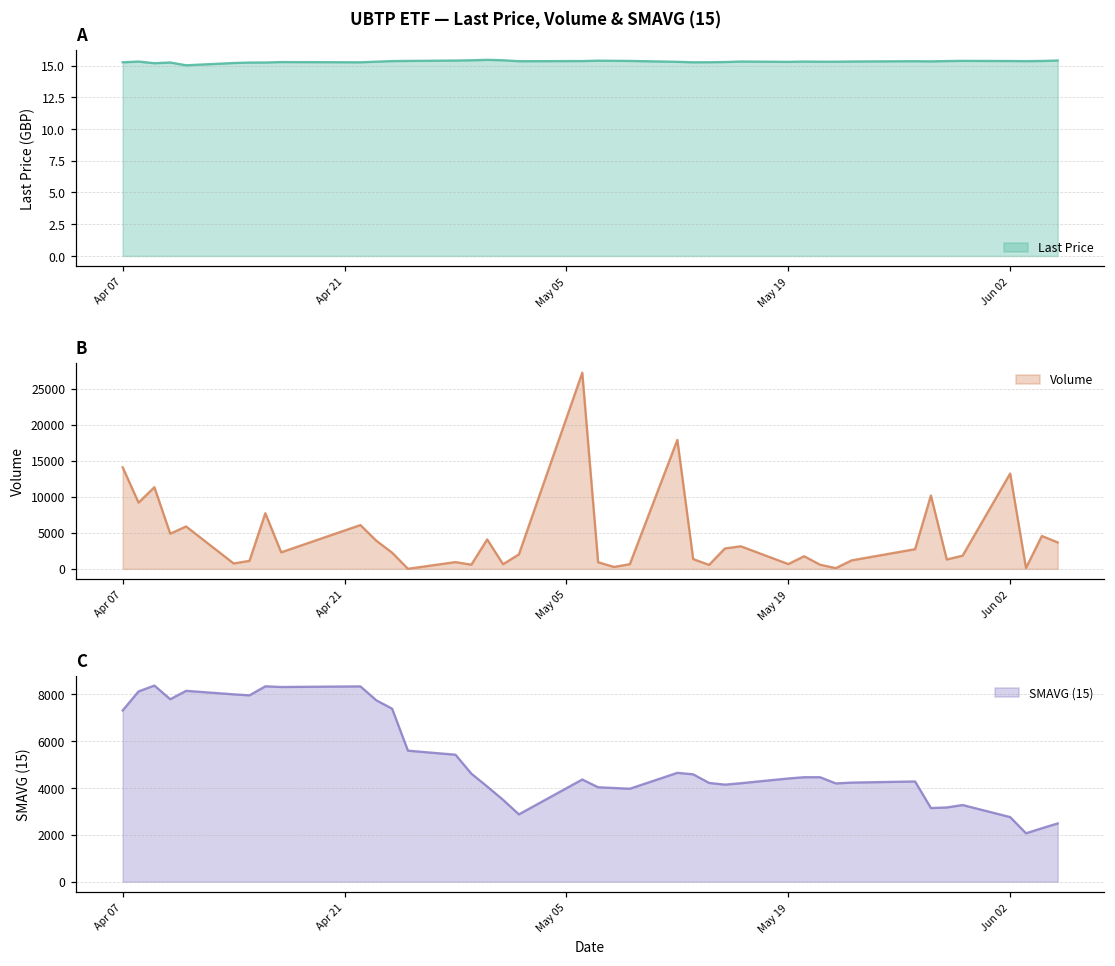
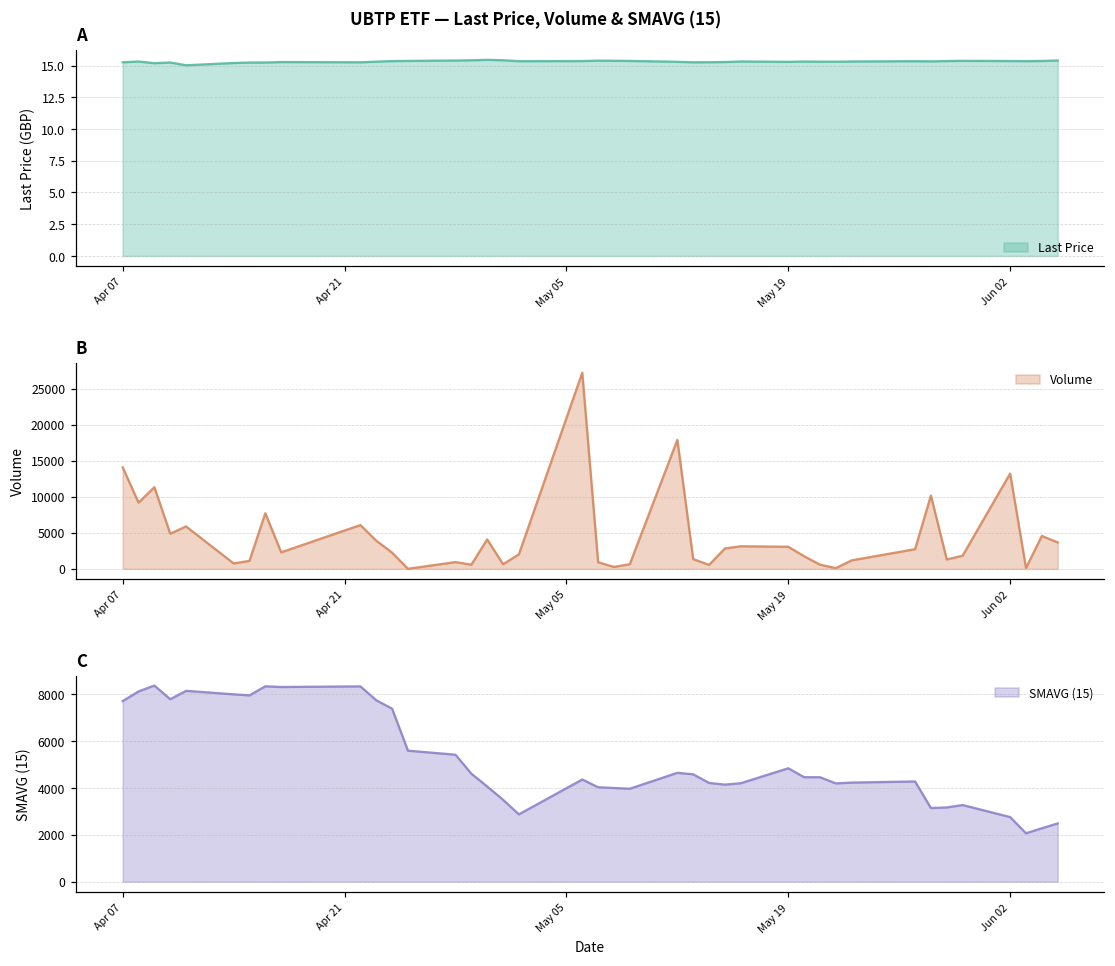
B, May 19: 1000 -> 3000
C, Apr 07: 7300 -> 7700
C, May 19: 4400 -> 4800
